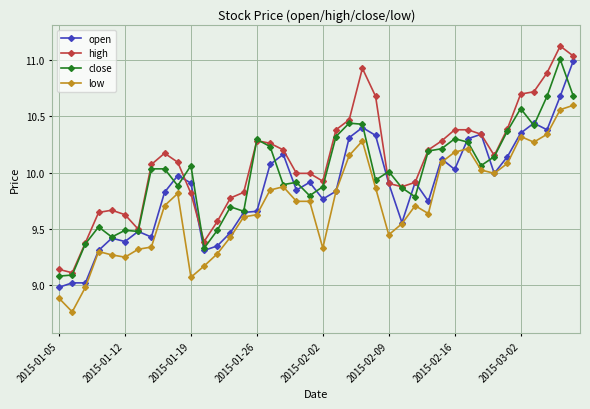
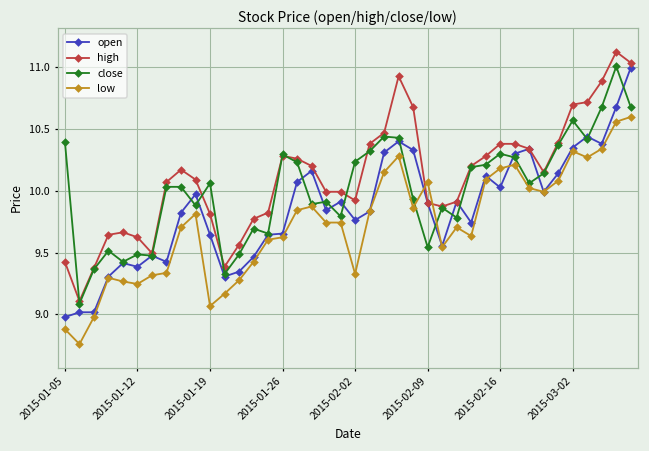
high, 2015-01-05: 9.14 -> 9.43
close, 2015-01-05: 9.08 -> 10.40
open, 2015-01-19: 9.91 -> 9.65
close, 2015-02-02: 9.87 -> 10.24
close, 2015-02-09: 10.01 -> 9.55
low, 2015-02-09: 9.45 -> 10.07
